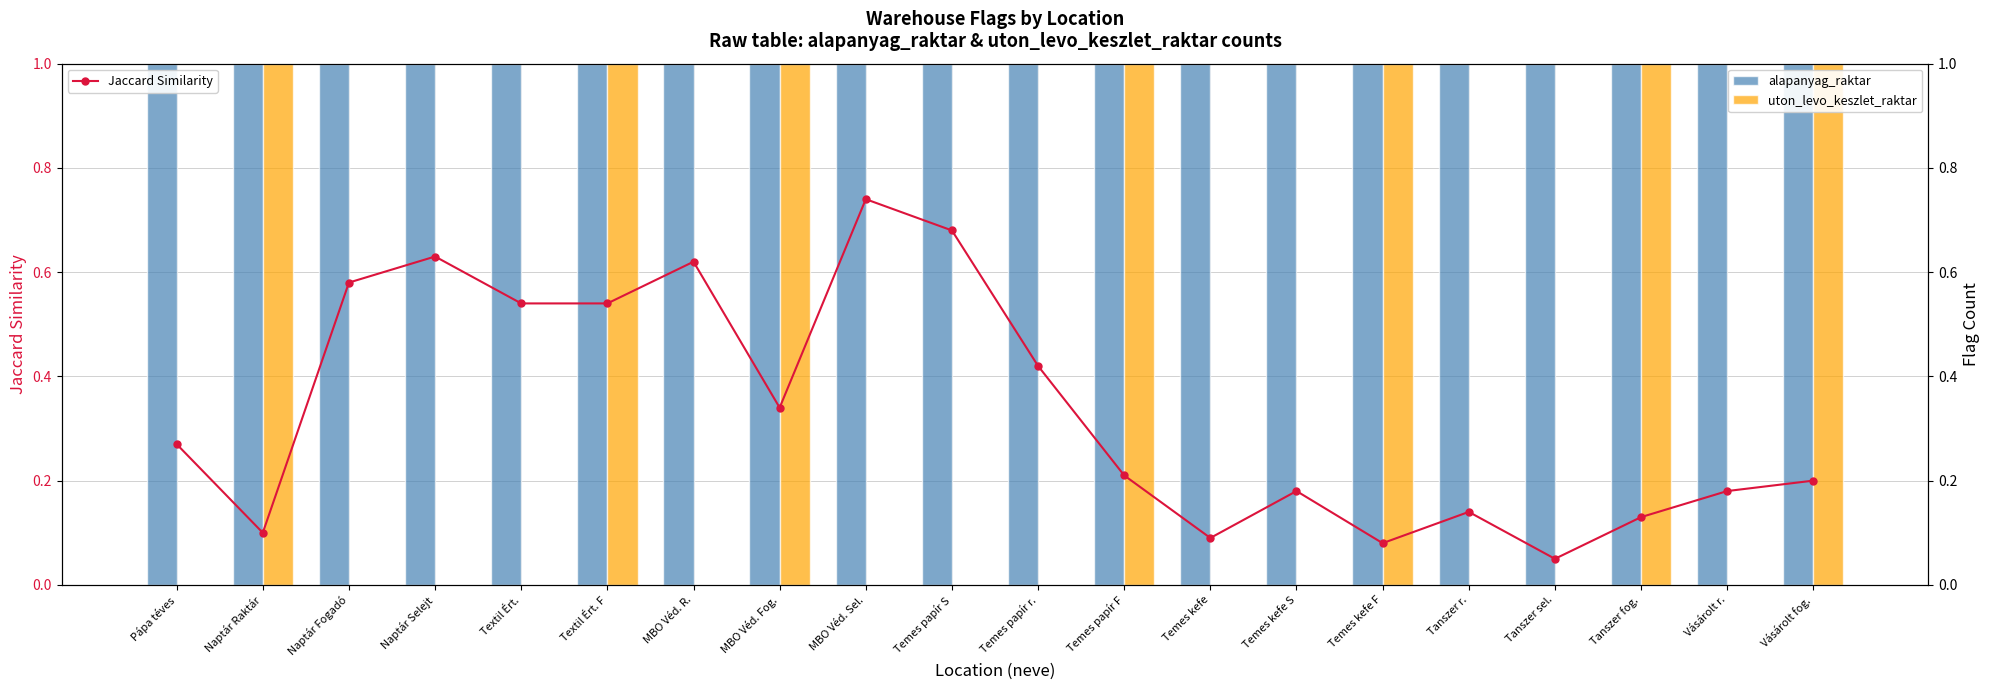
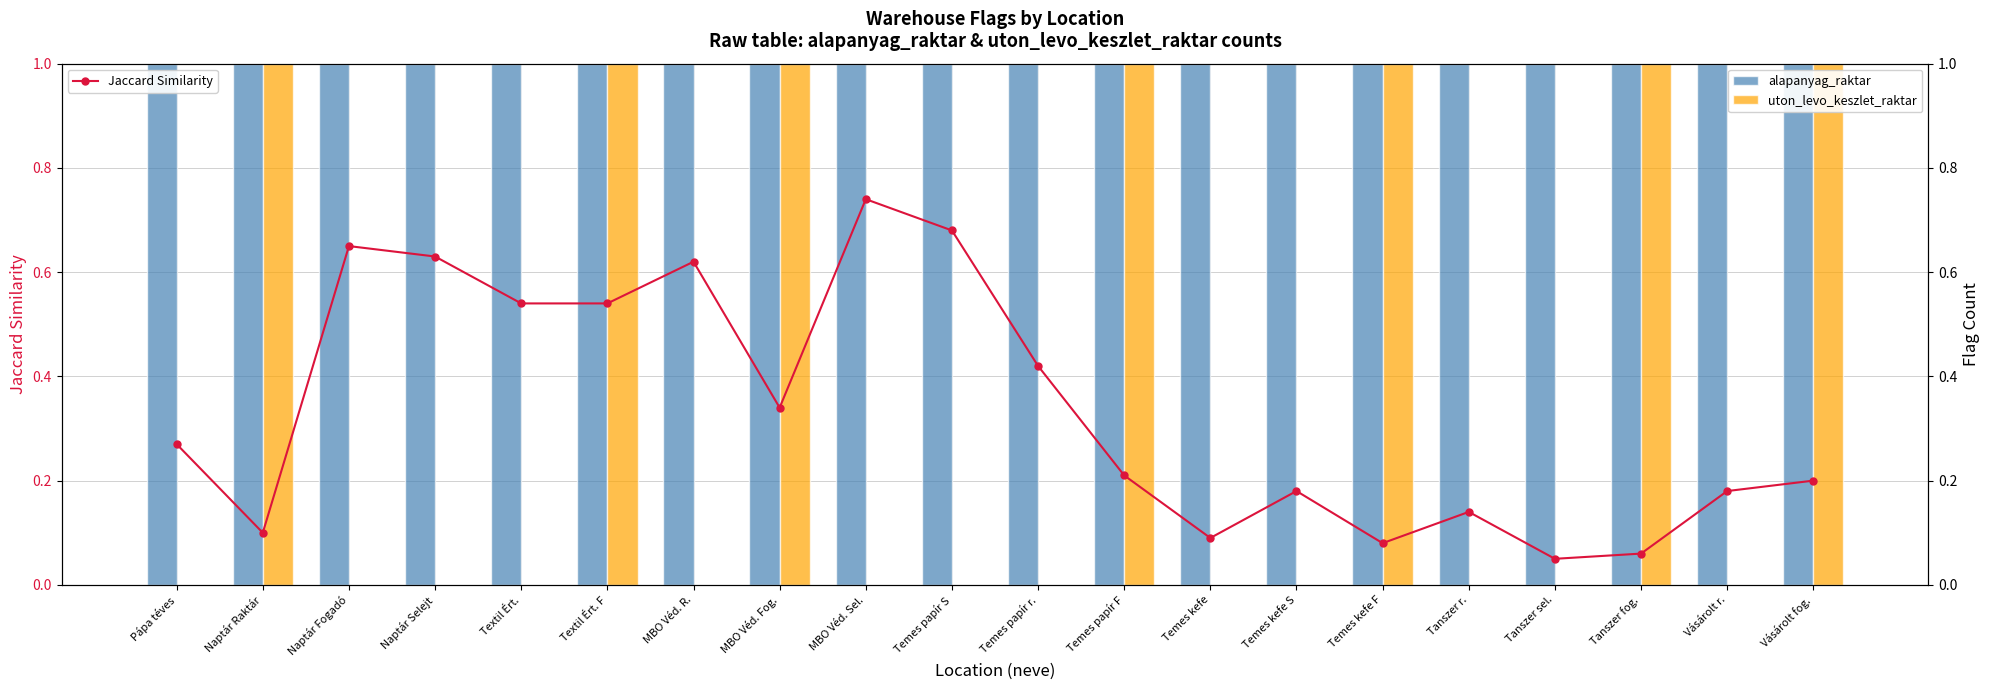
Jaccard Similarity, Naptár Fogadó: 0.58 -> 0.65
Jaccard Similarity, Tanszer fog.: 0.13 -> 0.06
